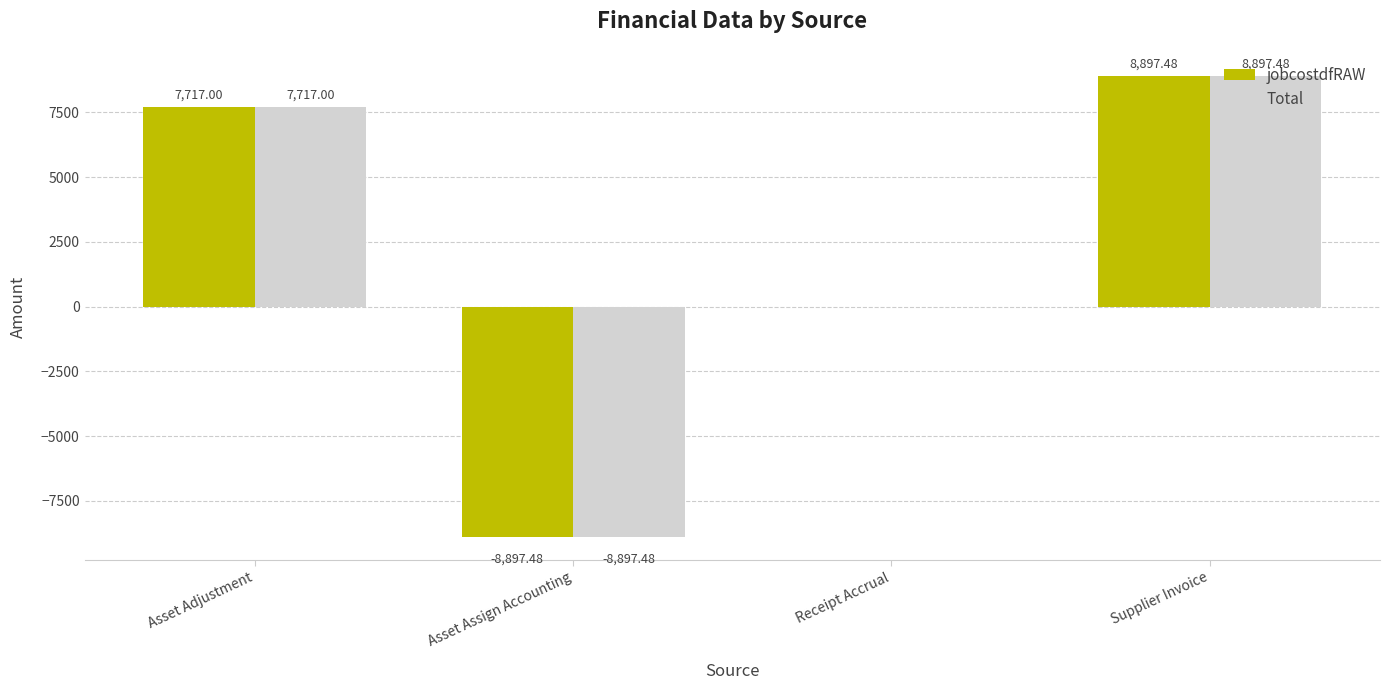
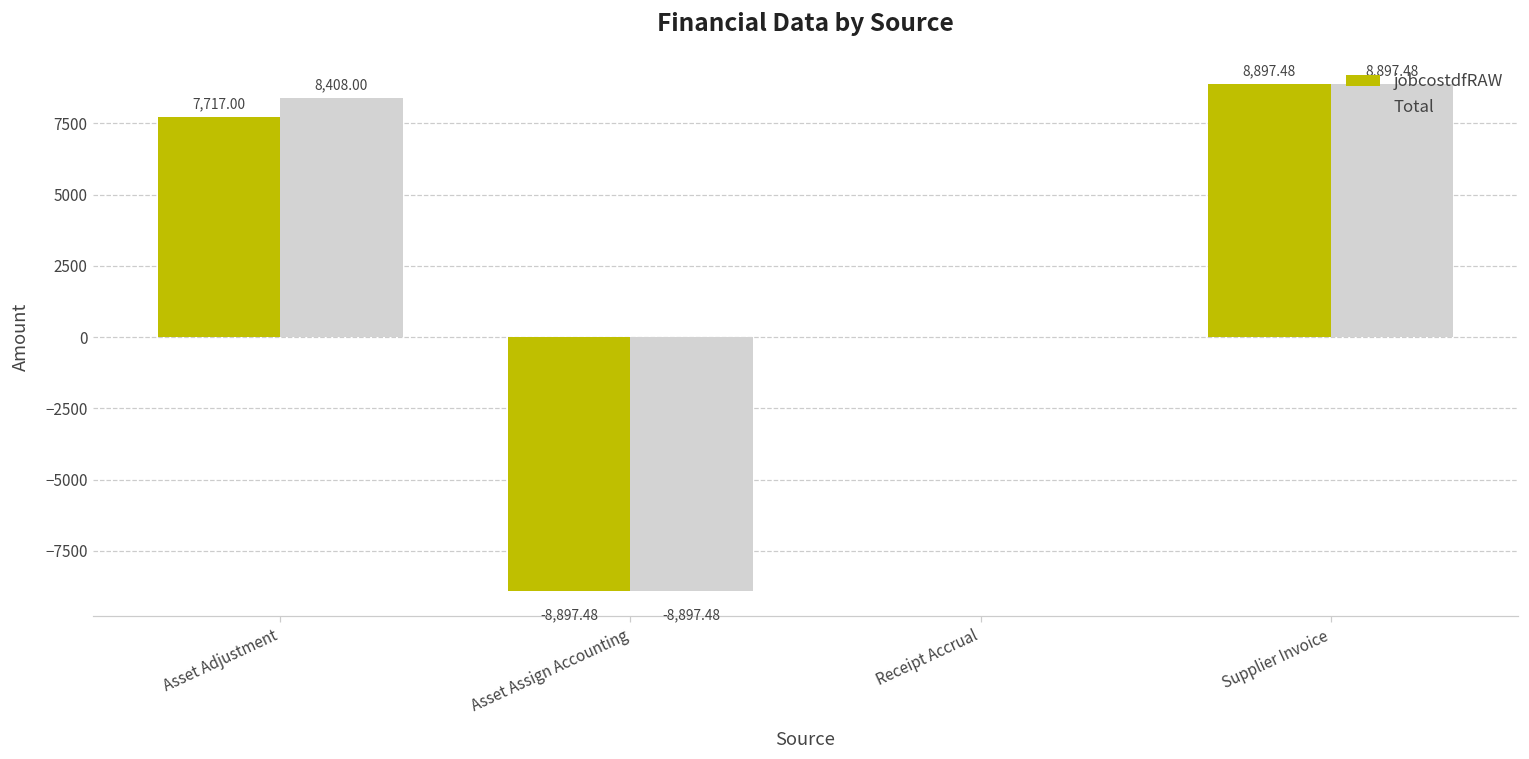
Total, Asset Adjustment: 7,717.00 -> 8,408.00
